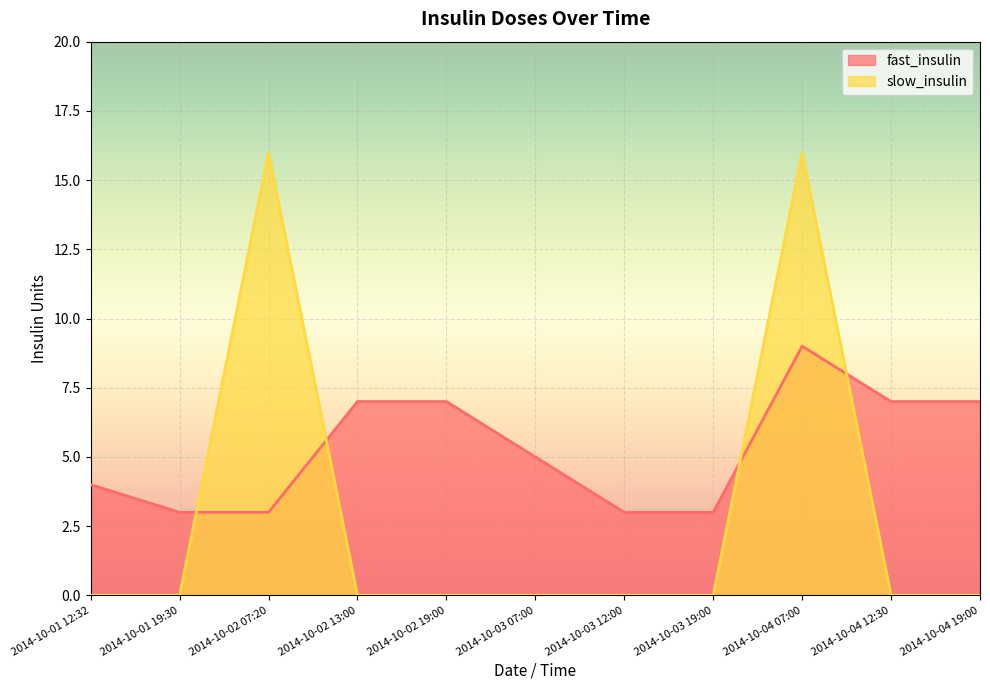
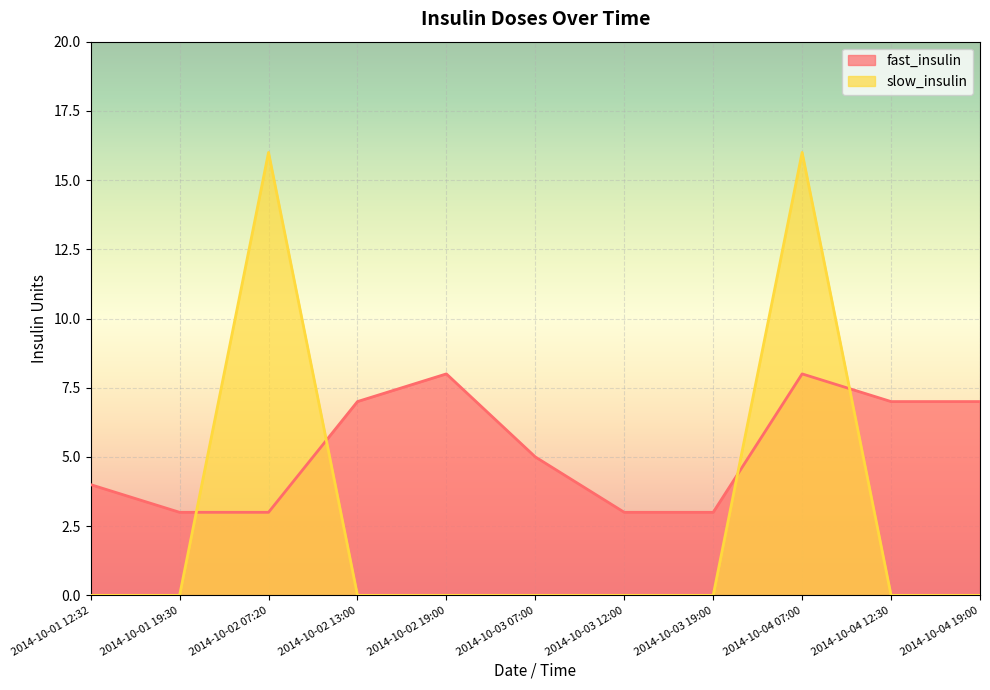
fast_insulin, 2014-10-02 19:00: 7 -> 8
fast_insulin, 2014-10-04 07:00: 9 -> 8
